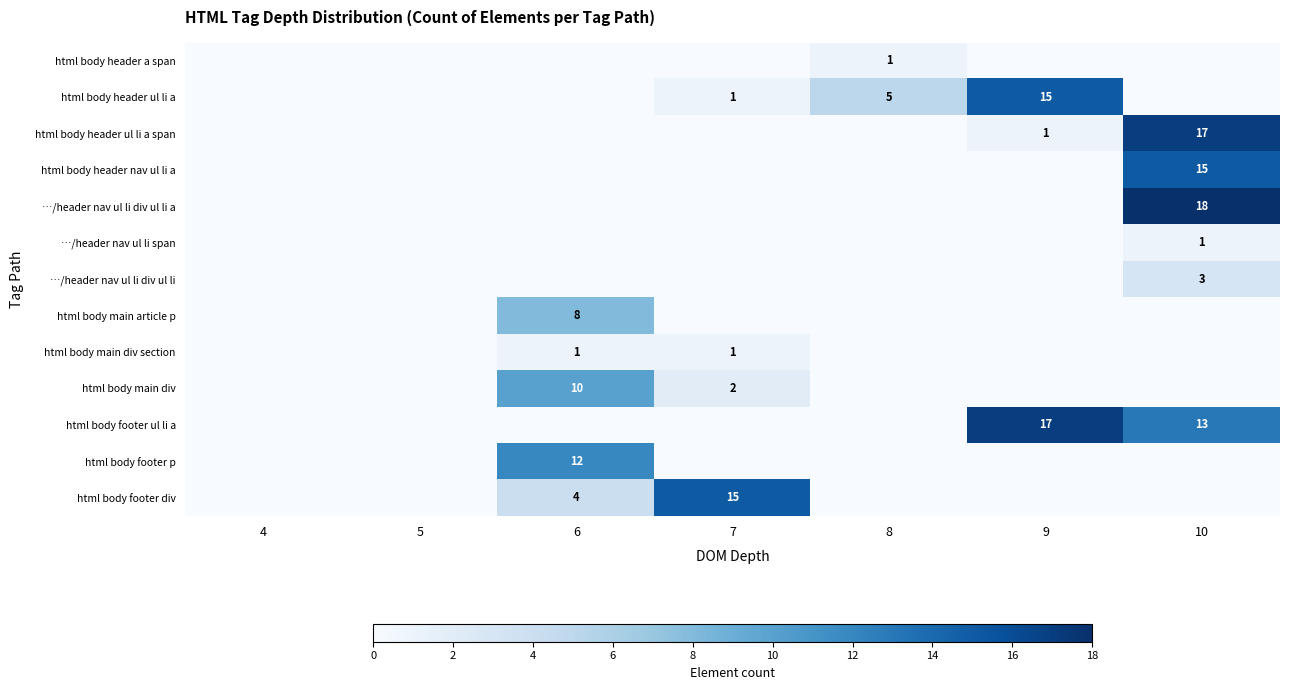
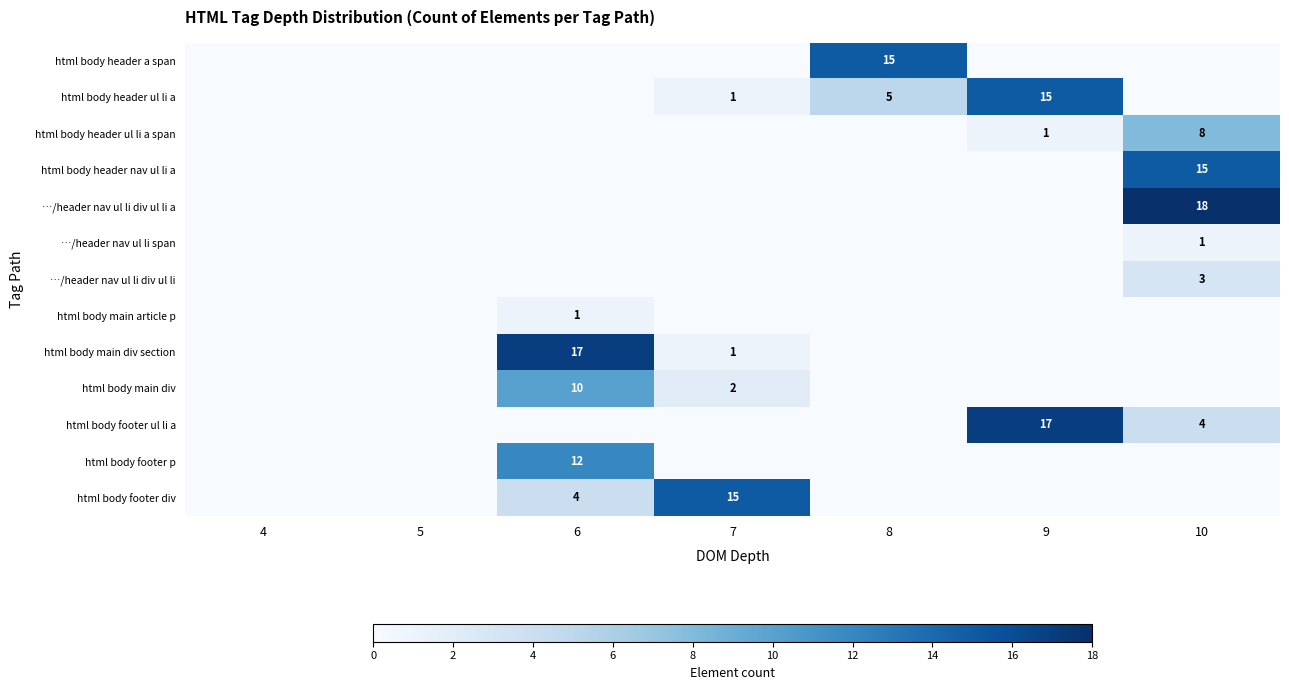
html body header a span, 8: 1 -> 15
html body header ul li a span, 10: 17 -> 8
html body main article p, 6: 8 -> 1
html body main div section, 6: 1 -> 17
html body footer ul li a, 10: 13 -> 4
